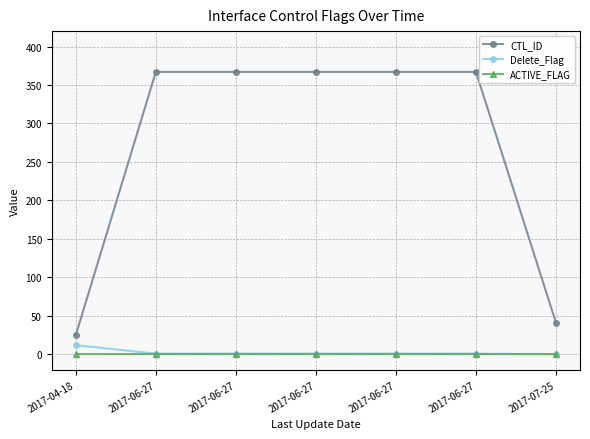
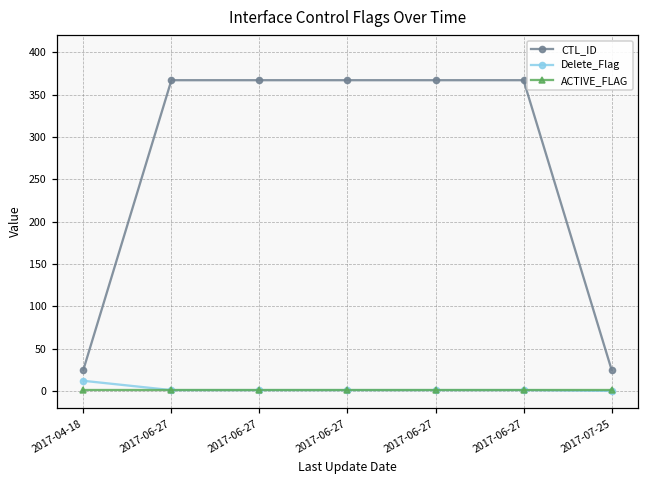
CTL_ID, 2017-07-25: 40 -> 30
